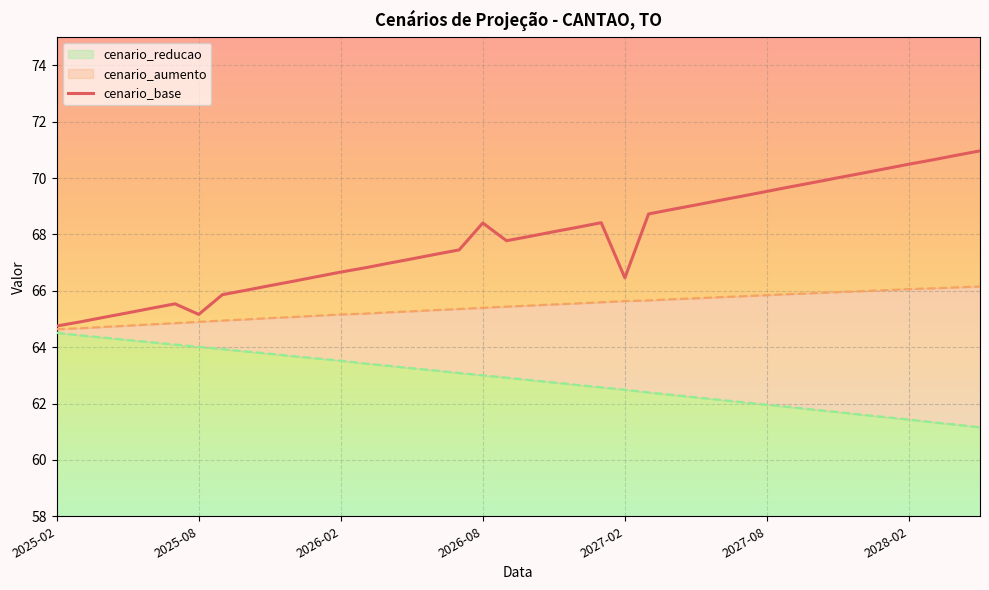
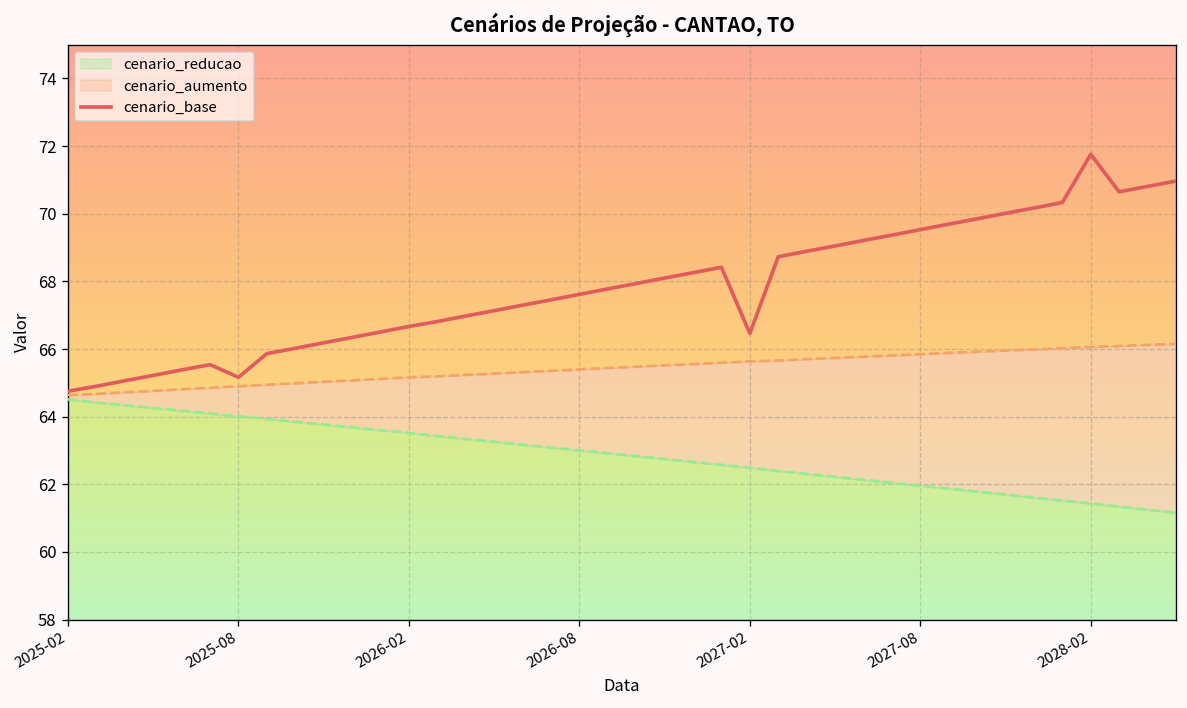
cenario_base, 2026-08: 68.4 -> 67.6
cenario_base, 2028-02: 70.5 -> 71.8
